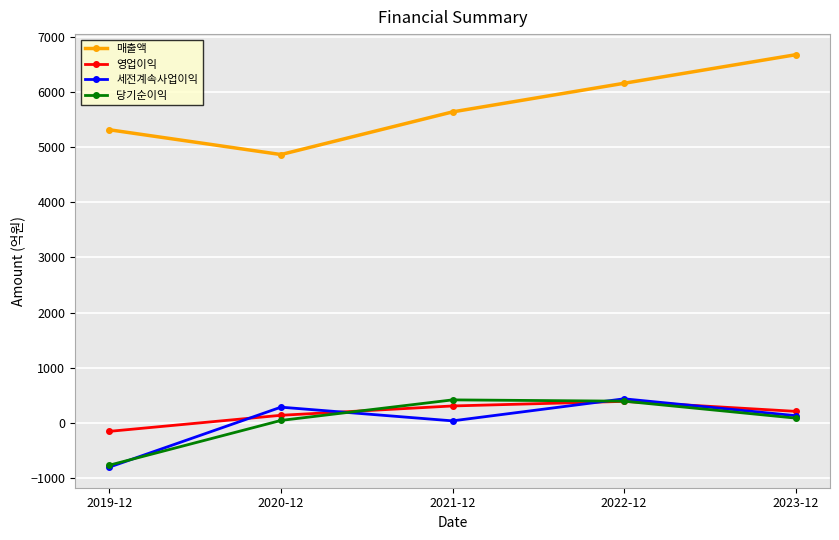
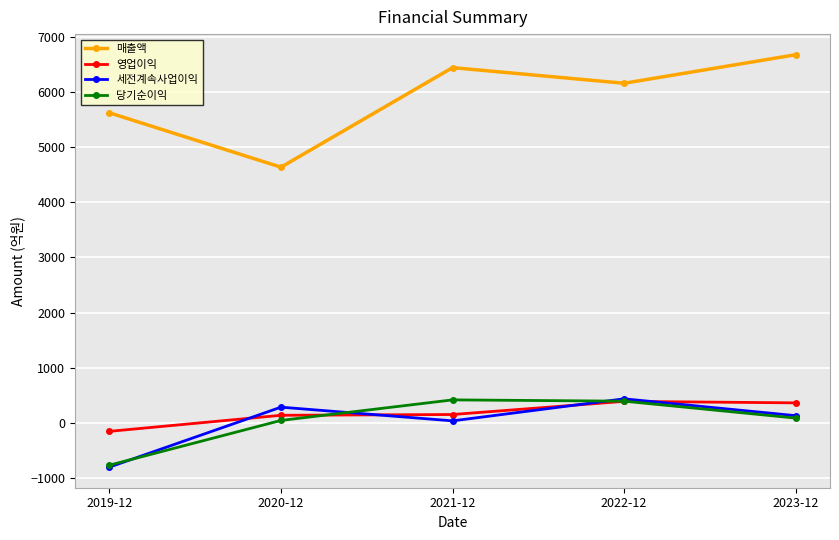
매출액, 2019-12: 5300 -> 5600
매출액, 2020-12: 4900 -> 4600
매출액, 2021-12: 5600 -> 6400
영업이익, 2021-12: 300 -> 200
영업이익, 2023-12: 200 -> 400
